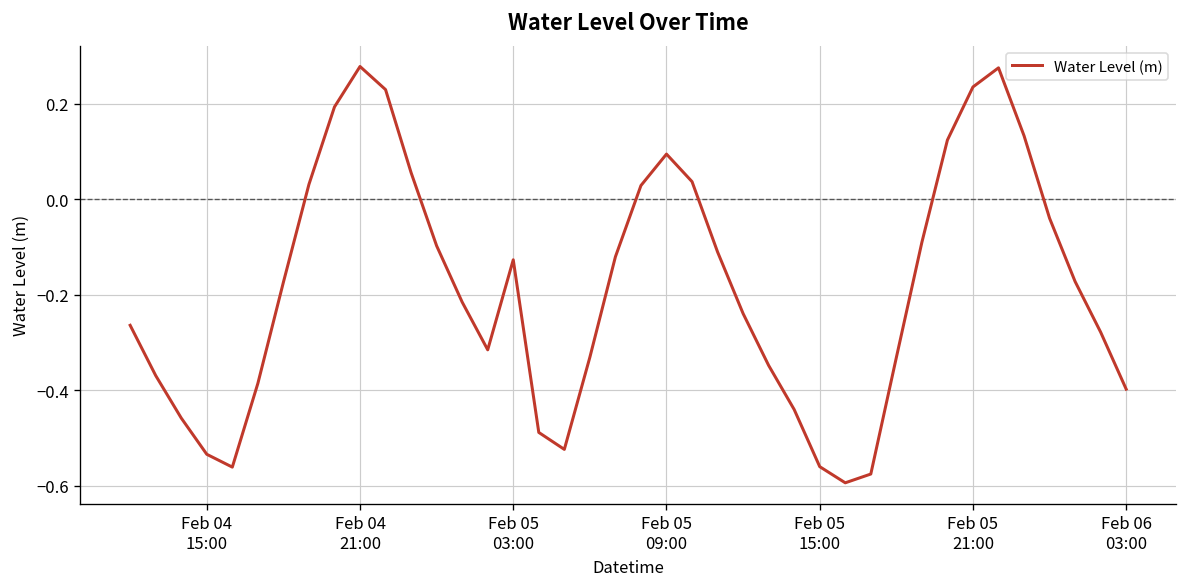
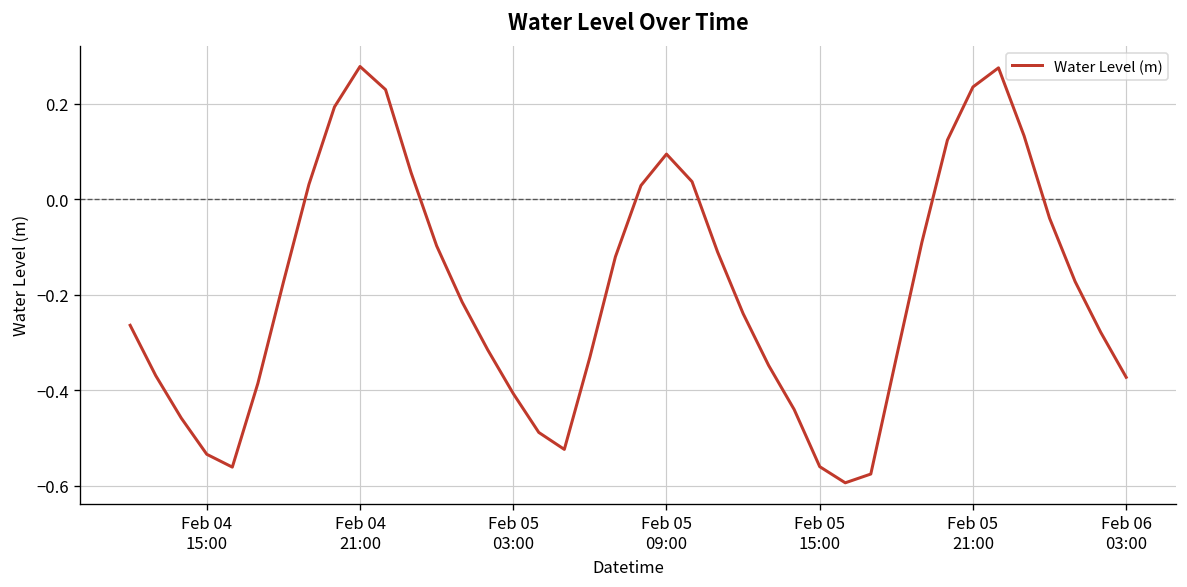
Feb 05 03:00: -0.13 -> -0.41
Feb 06 03:00: -0.40 -> -0.37
